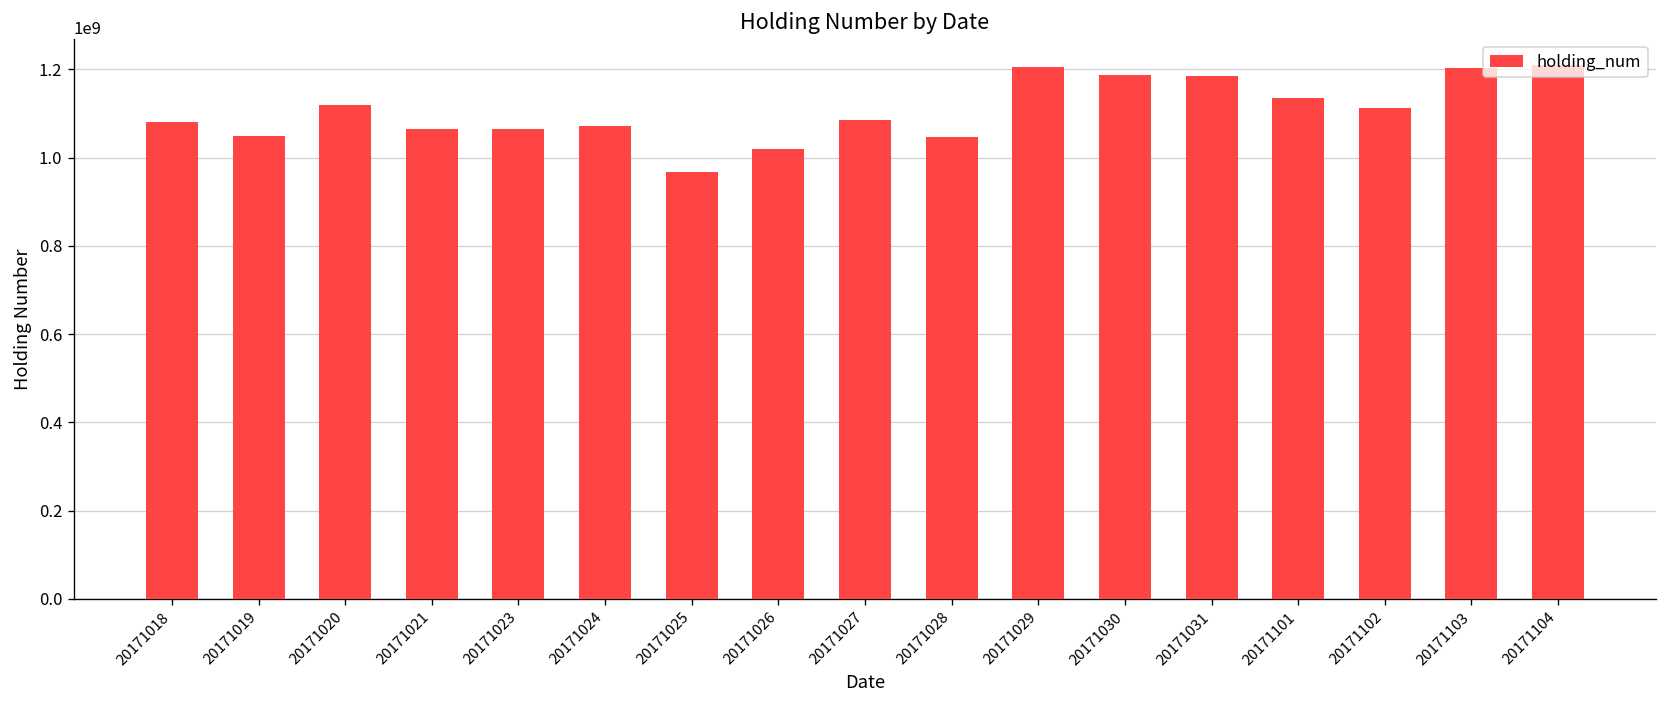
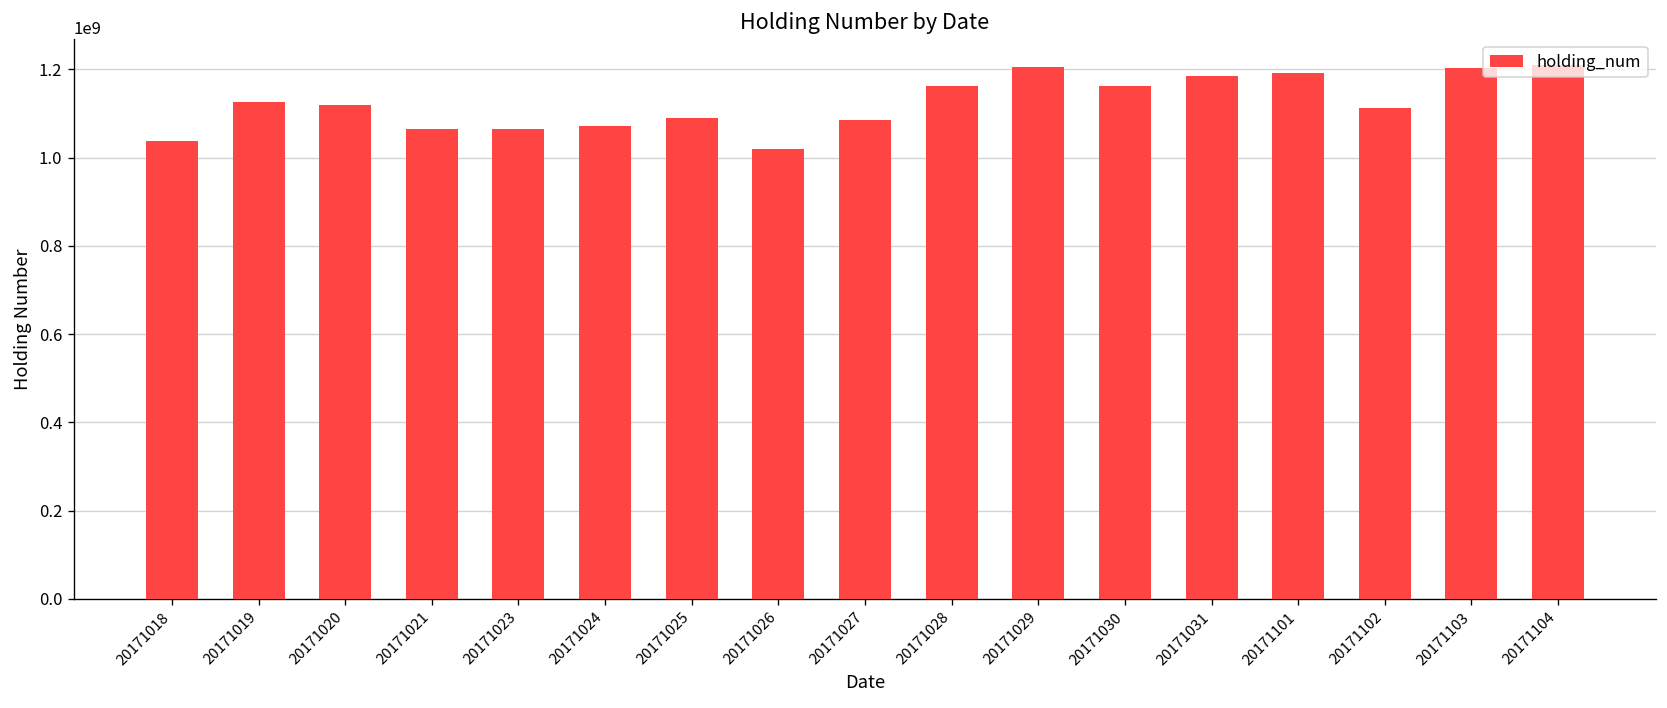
20171018: 1080000000 -> 1040000000
20171019: 1050000000 -> 1130000000
20171025: 970000000 -> 1090000000
20171028: 1050000000 -> 1160000000
20171030: 1190000000 -> 1160000000
20171101: 1140000000 -> 1190000000
